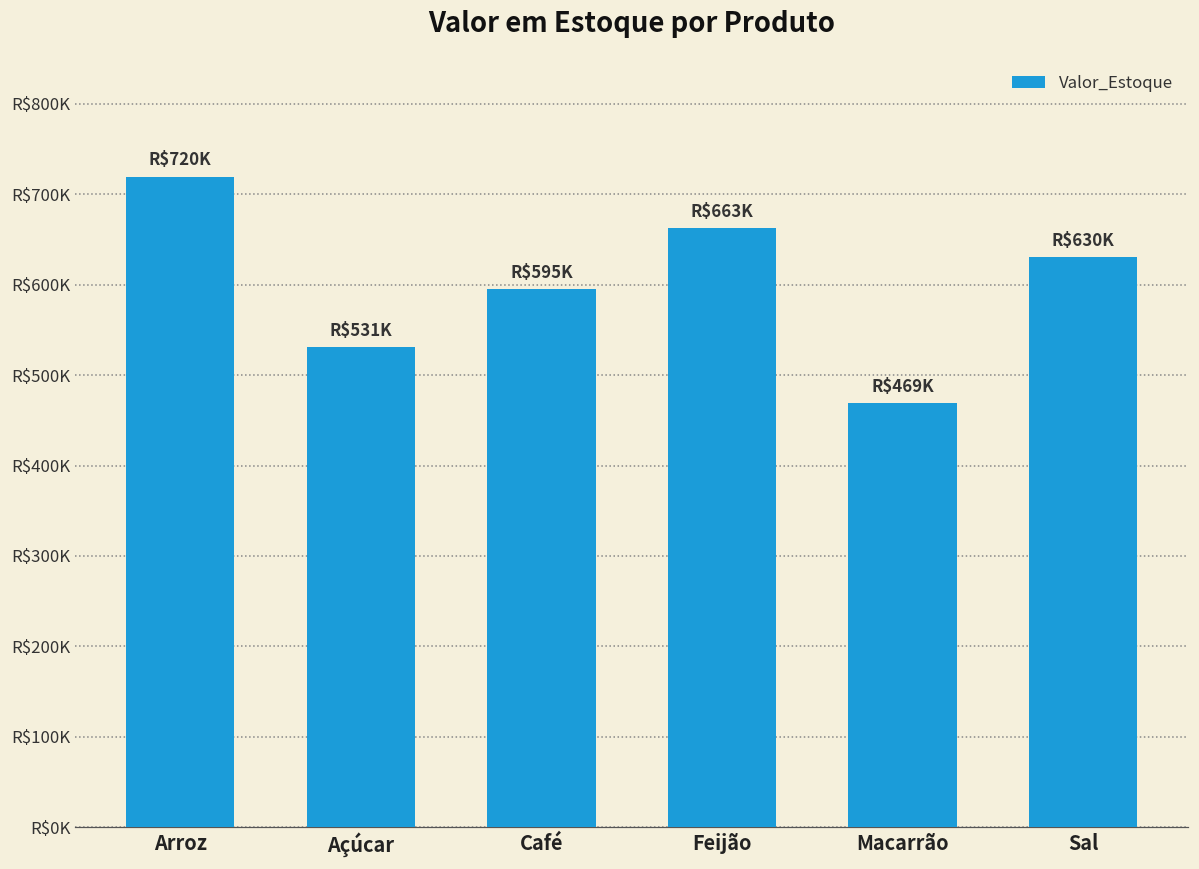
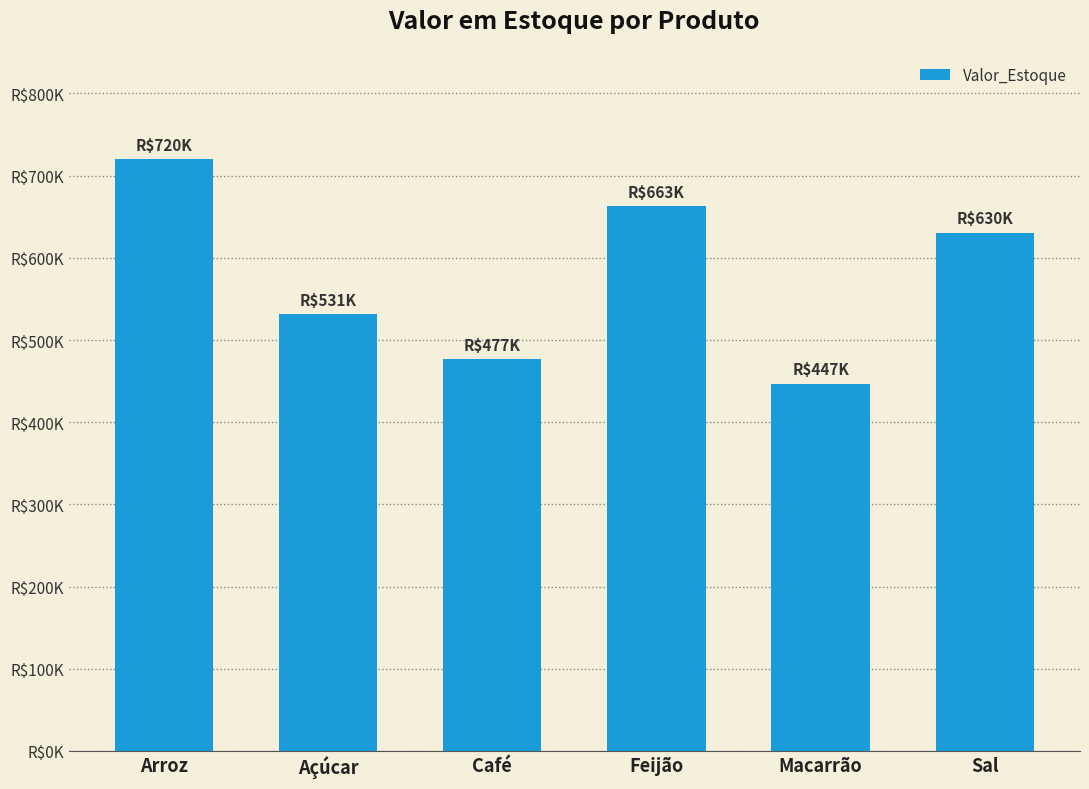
Café: $595K -> $477K
Macarrão: $469K -> $447K
